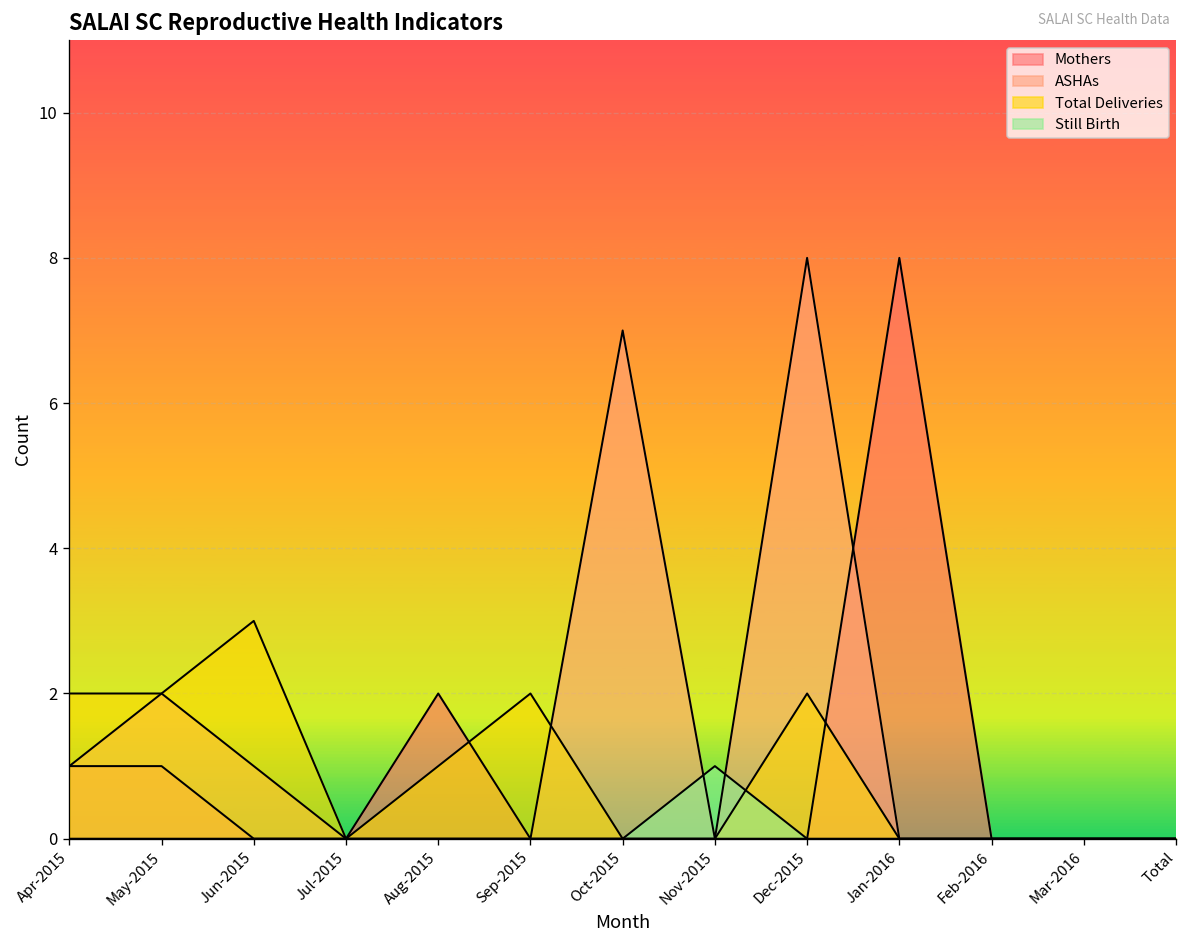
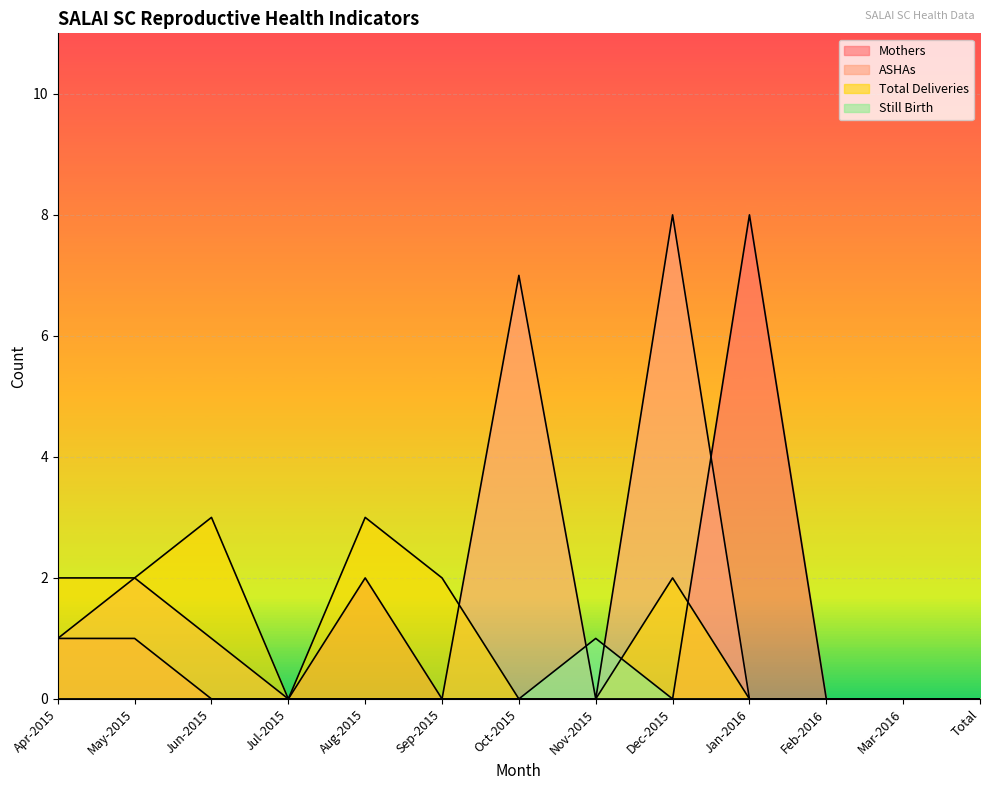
Total Deliveries, Aug-2015: 1 -> 3
